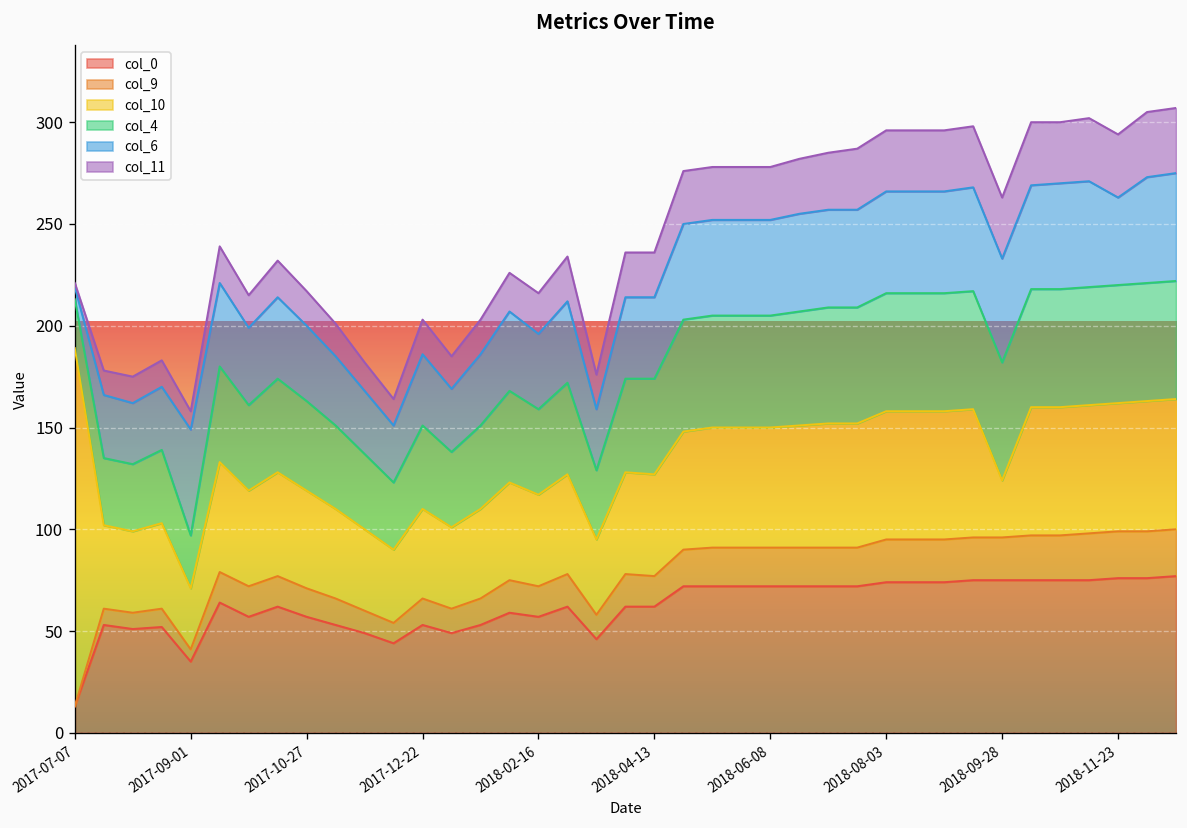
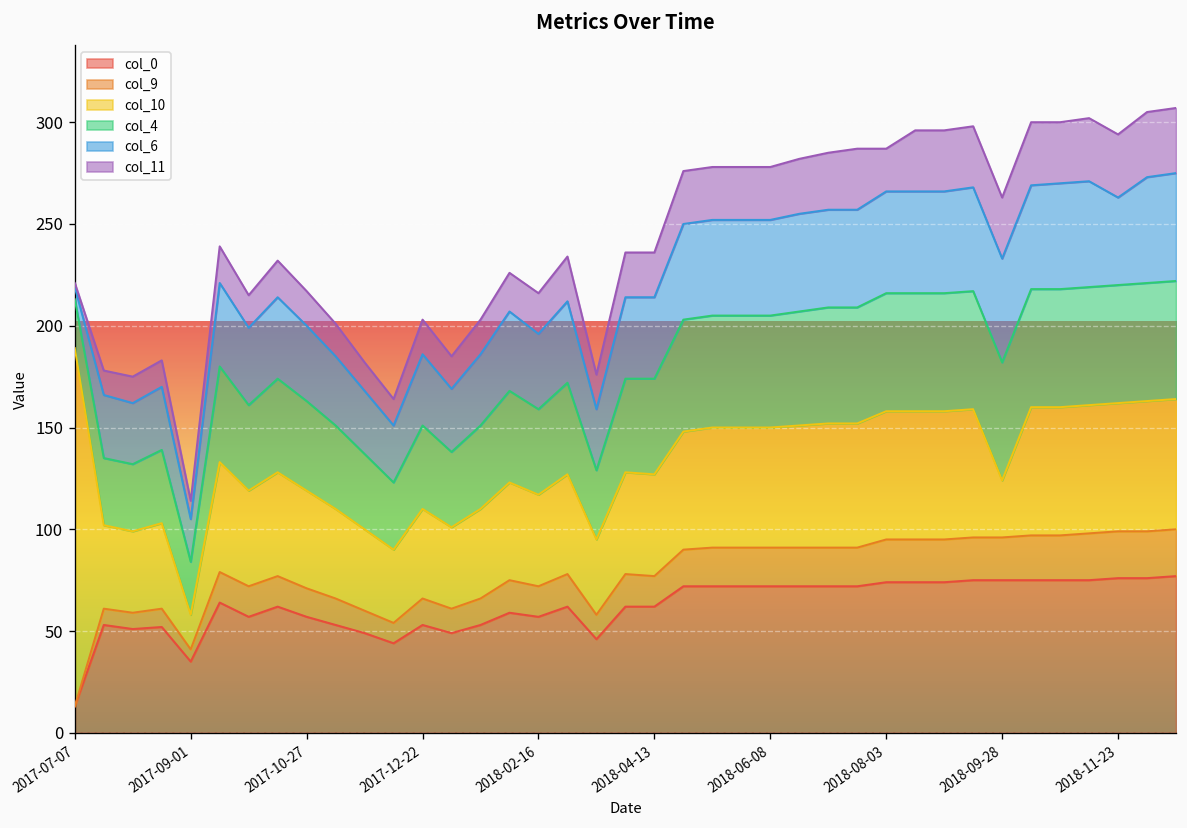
col_10, 2017-09-01: 30 -> 17
col_6, 2017-09-01: 52 -> 21
col_11, 2018-08-03: 30 -> 21
